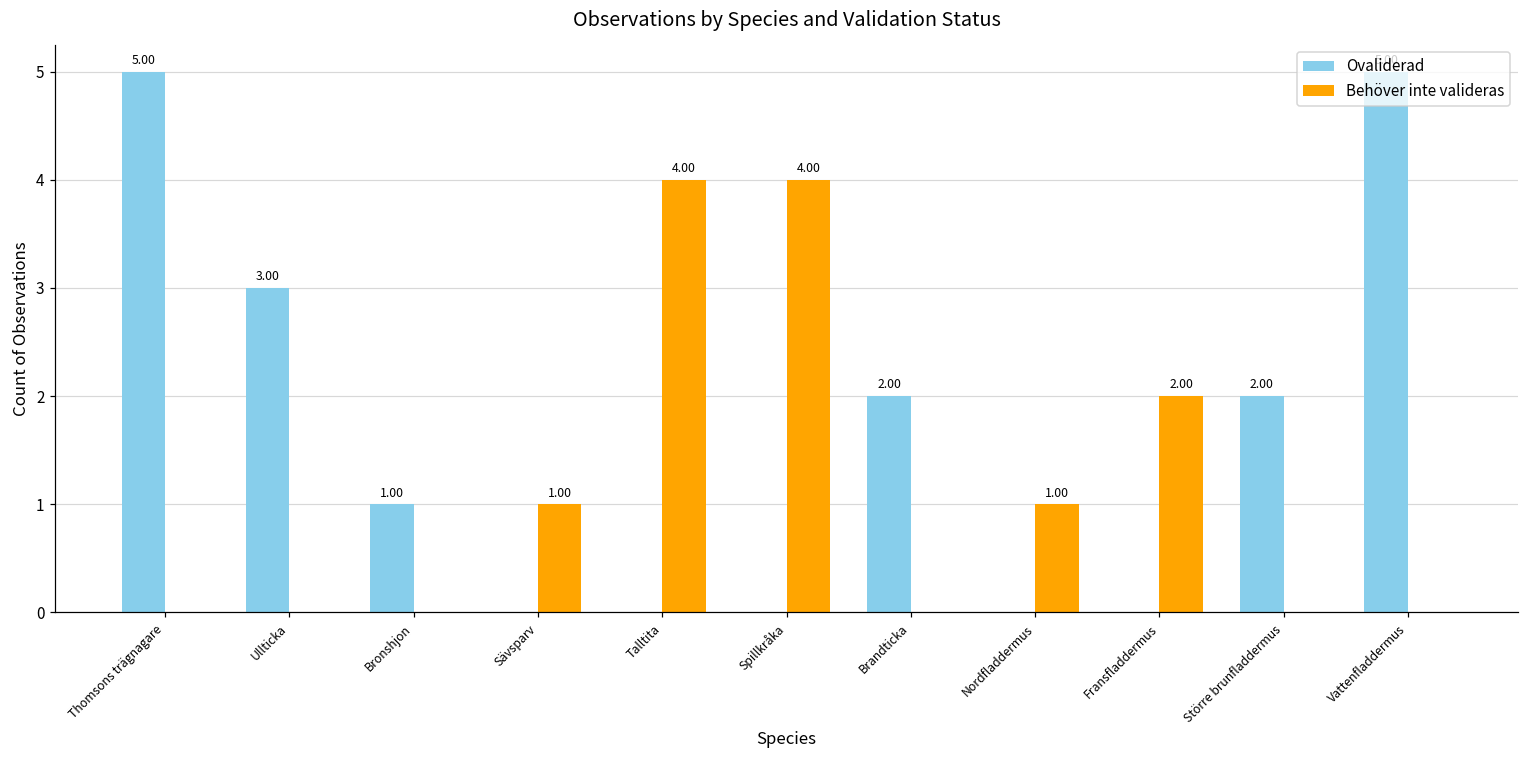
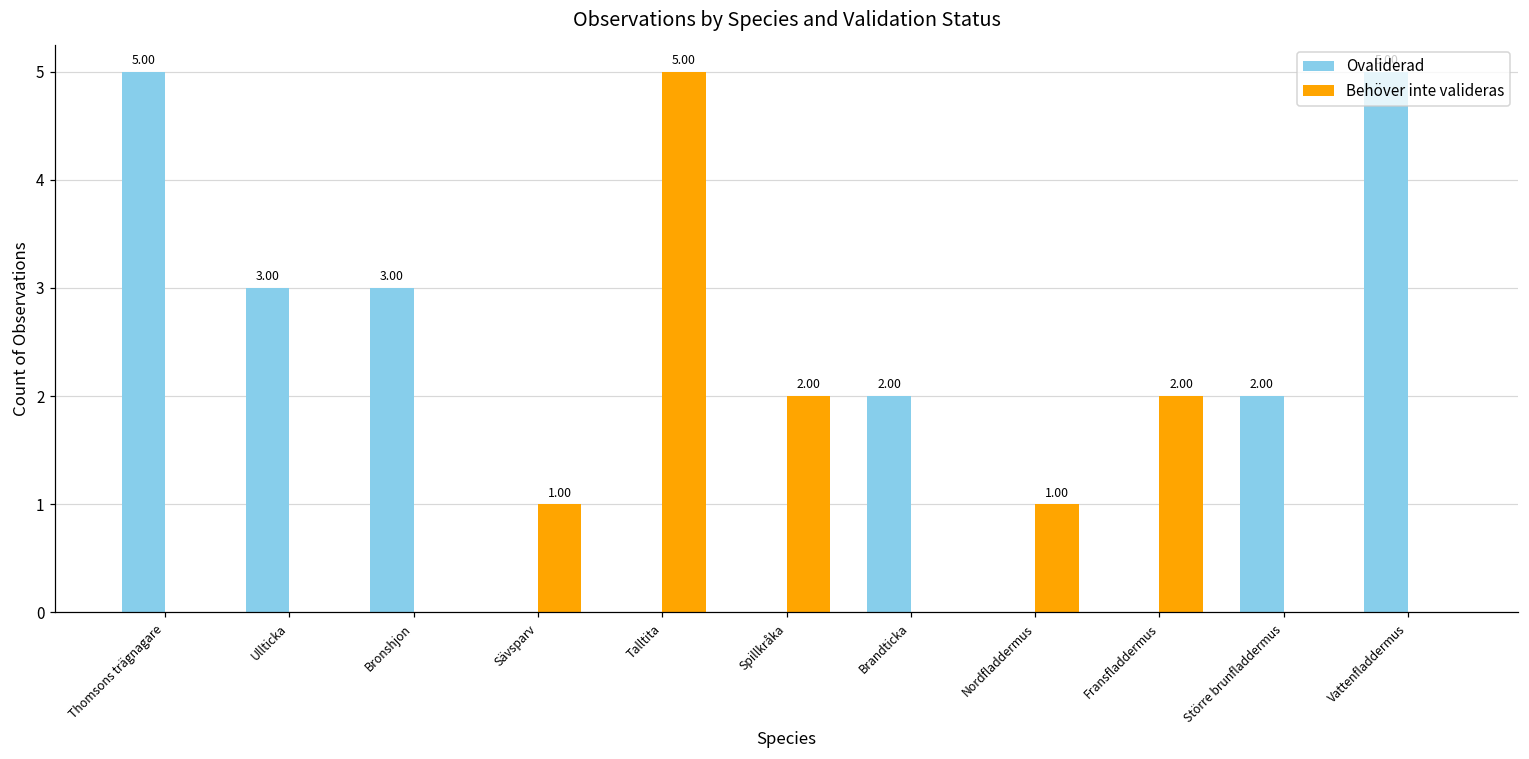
Ovaliderad, Bronshjon: 1.00 -> 3.00
Behöver inte valideras, Talltita: 4.00 -> 5.00
Behöver inte valideras, Spillkråka: 4.00 -> 2.00
